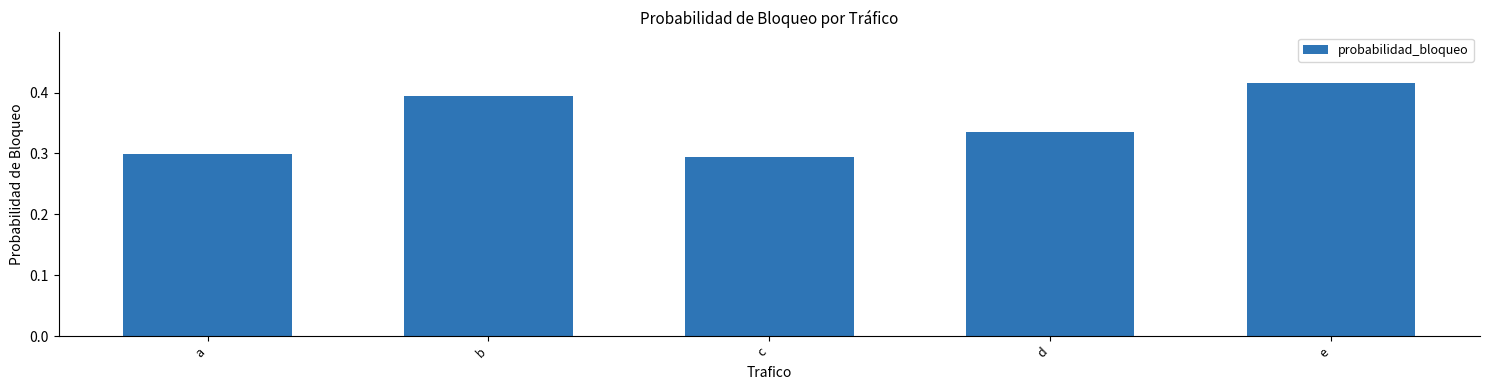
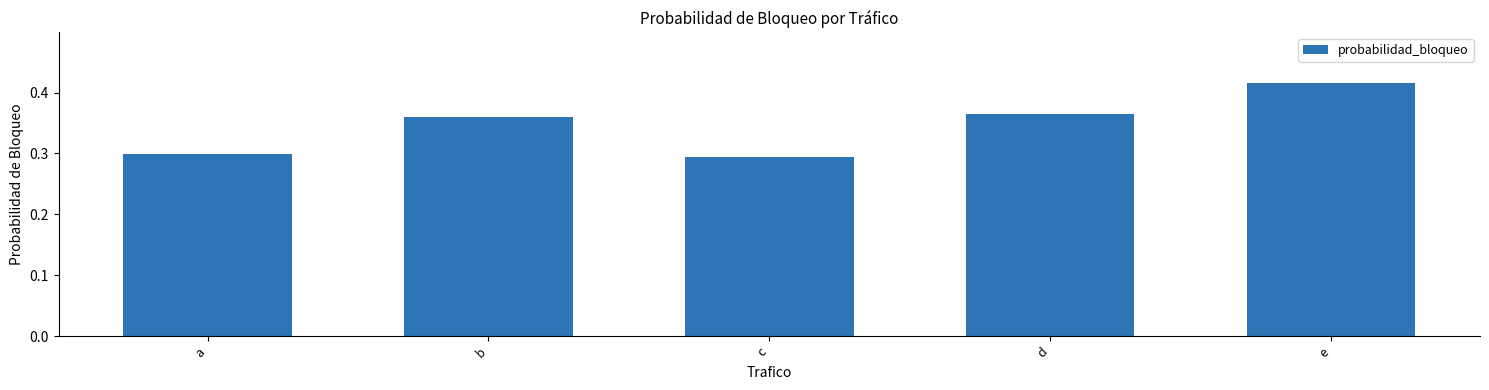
b: 0.39 -> 0.36
d: 0.34 -> 0.36
